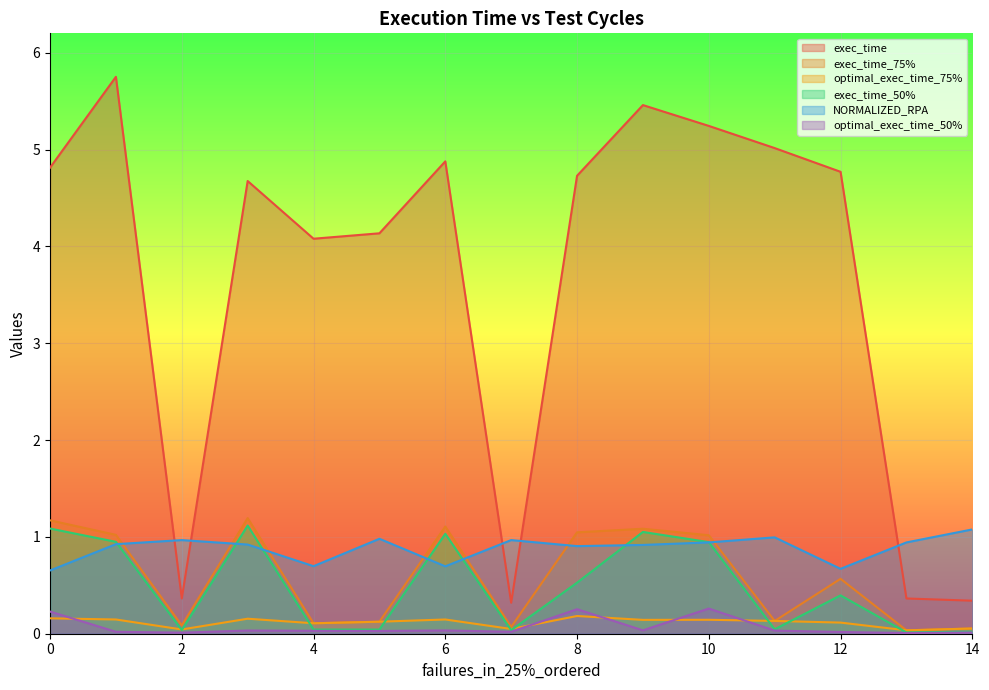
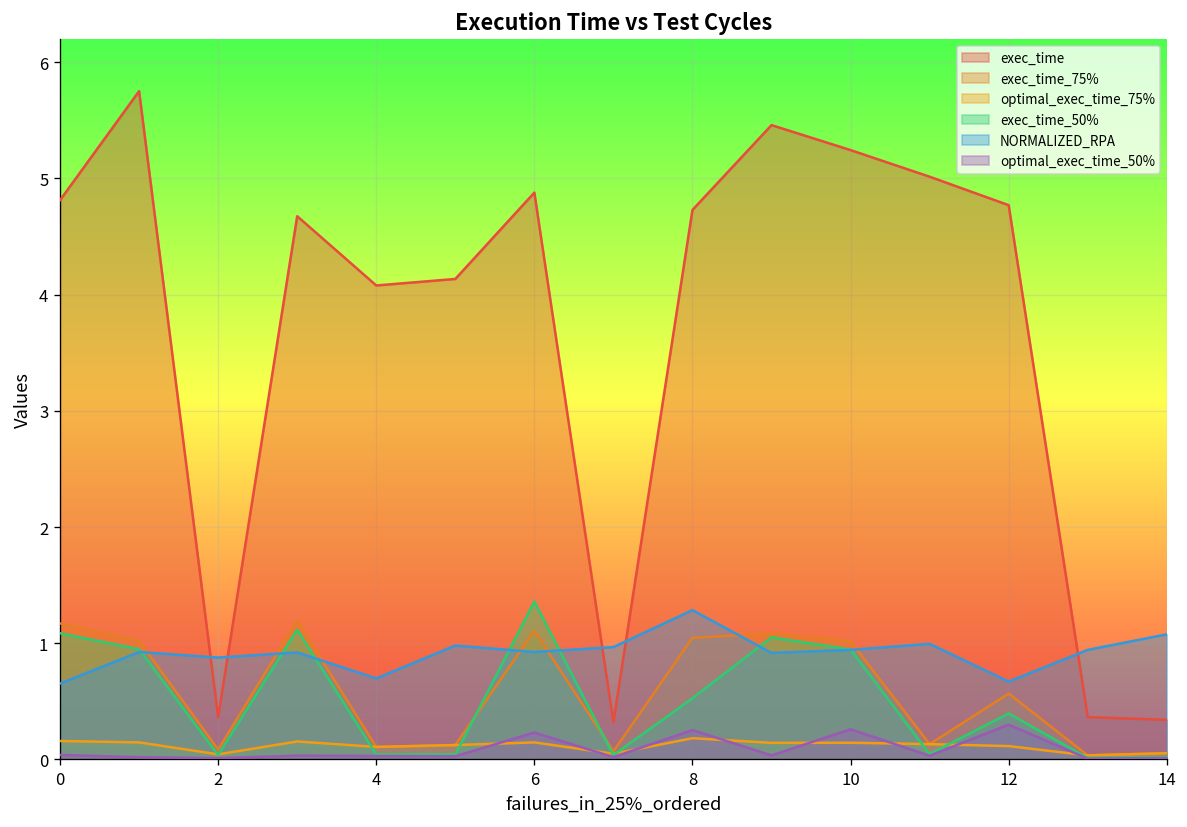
optimal_exec_time_50%, 0: 0.2 -> 0.0
NORMALIZED_RPA, 2: 1.0 -> 0.9
exec_time_50%, 6: 1.0 -> 1.4
NORMALIZED_RPA, 6: 0.7 -> 0.9
optimal_exec_time_50%, 6: 0.0 -> 0.2
NORMALIZED_RPA, 8: 0.9 -> 1.3
optimal_exec_time_50%, 12: 0.0 -> 0.3
